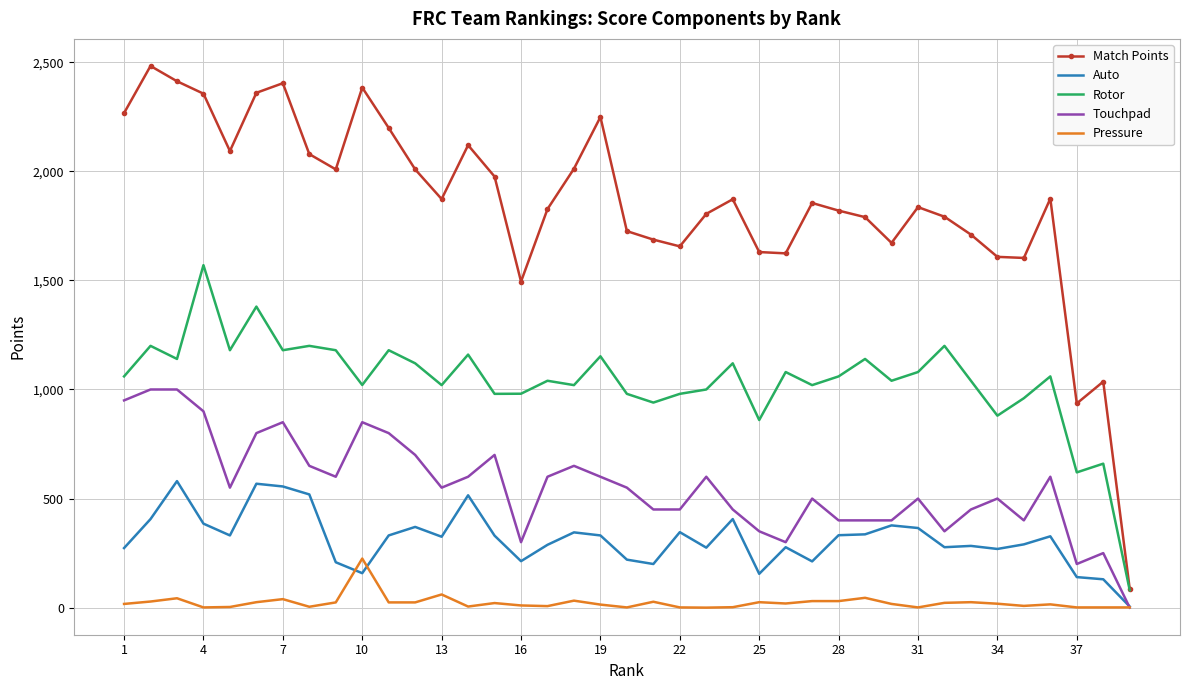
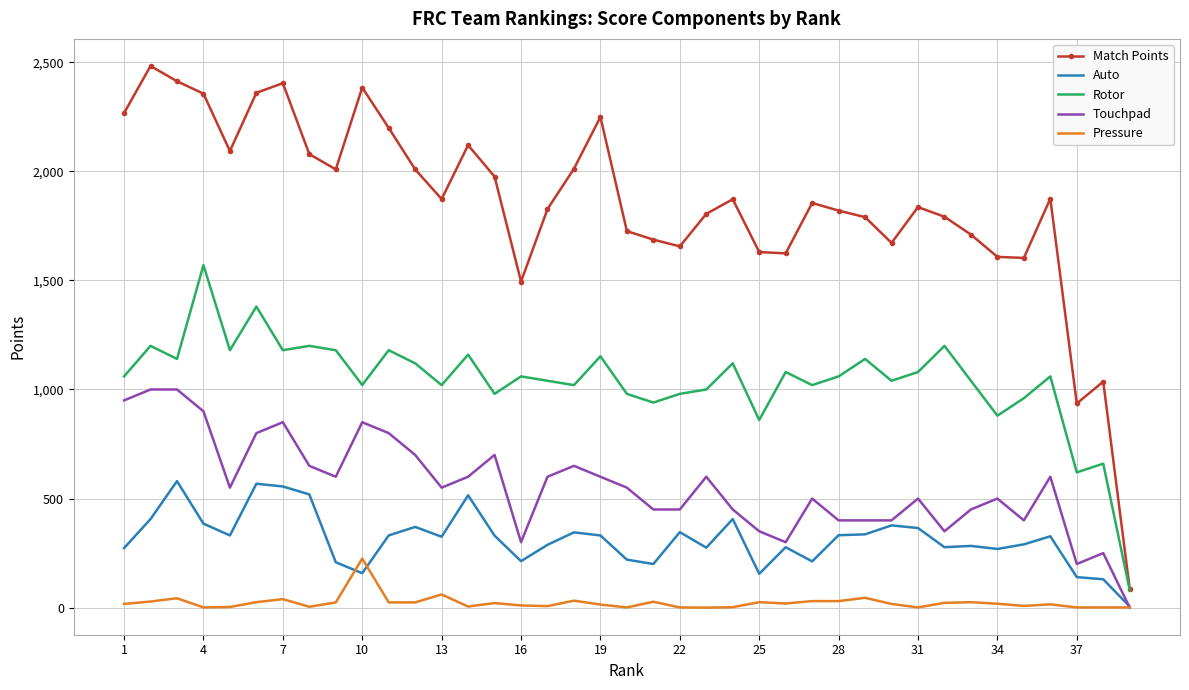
Rotor, 16: 980 -> 1,060
